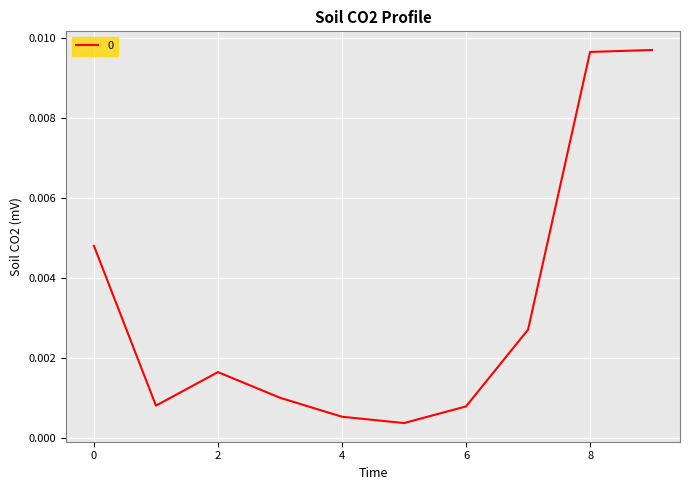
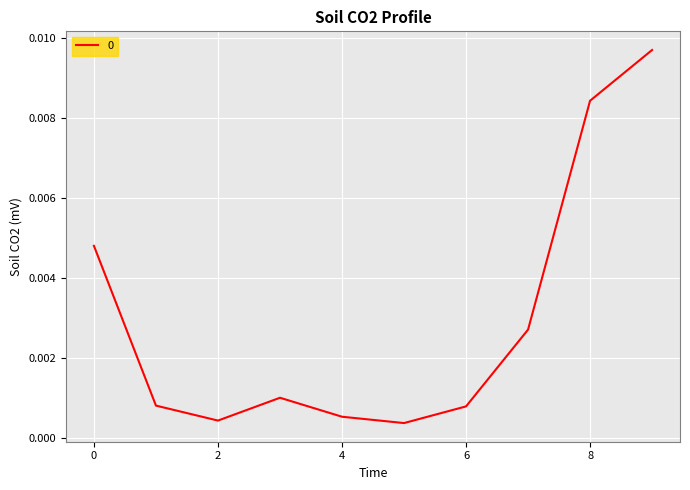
2: 0.0017 -> 0.0004
8: 0.0096 -> 0.0084
